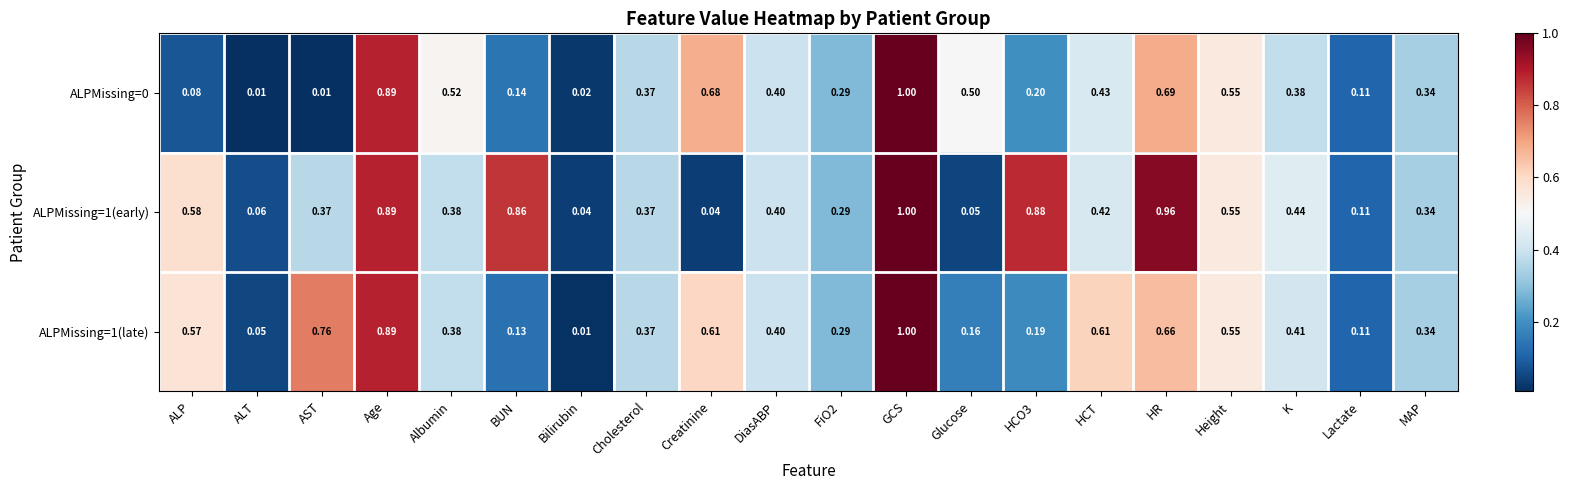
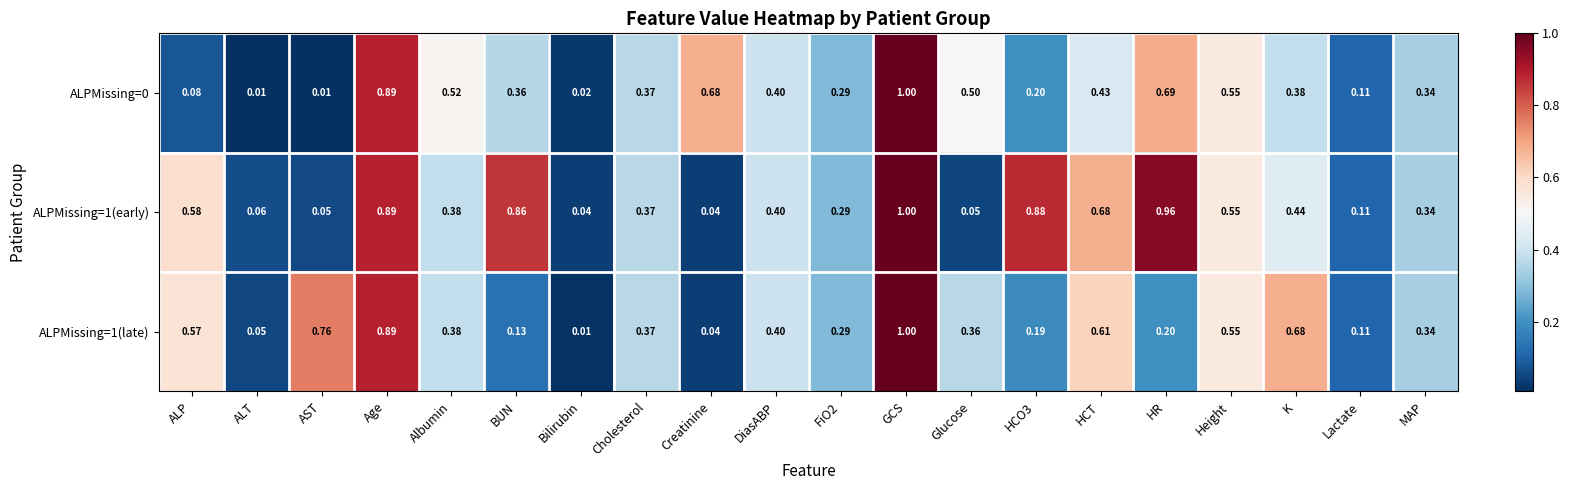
ALPMissing=0, BUN: 0.14 -> 0.36
ALPMissing=1(early), AST: 0.37 -> 0.05
ALPMissing=1(early), HCT: 0.42 -> 0.68
ALPMissing=1(late), Creatinine: 0.61 -> 0.04
ALPMissing=1(late), Glucose: 0.16 -> 0.36
ALPMissing=1(late), HR: 0.66 -> 0.20
ALPMissing=1(late), K: 0.41 -> 0.68
